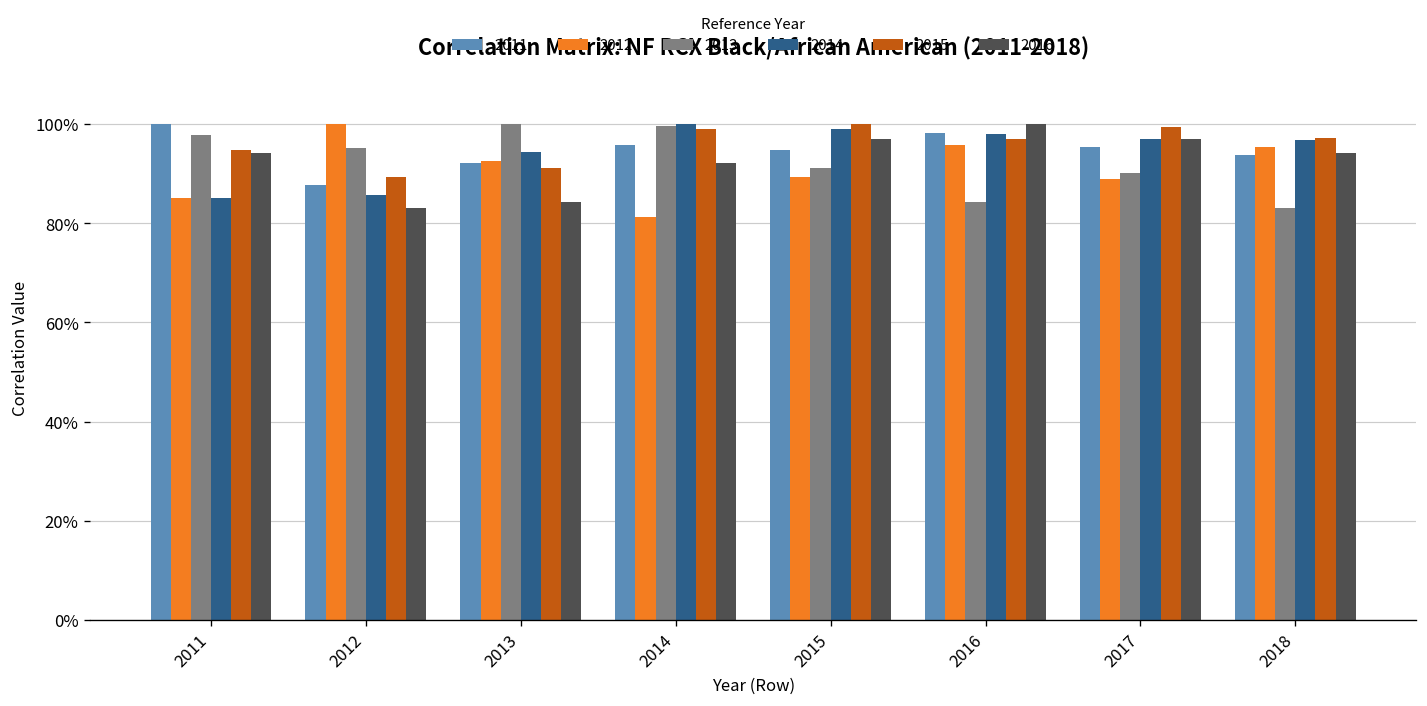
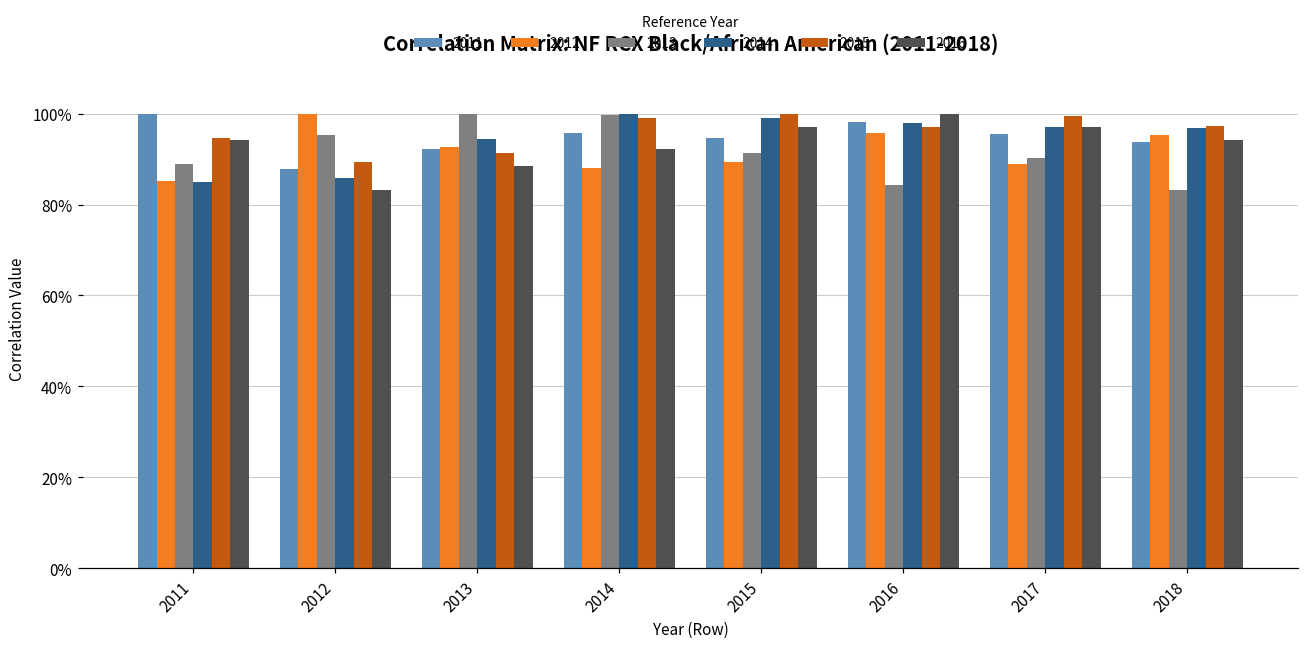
2013, 2011: 98% -> 89%
2016, 2013: 84% -> 88%
2012, 2014: 81% -> 88%
